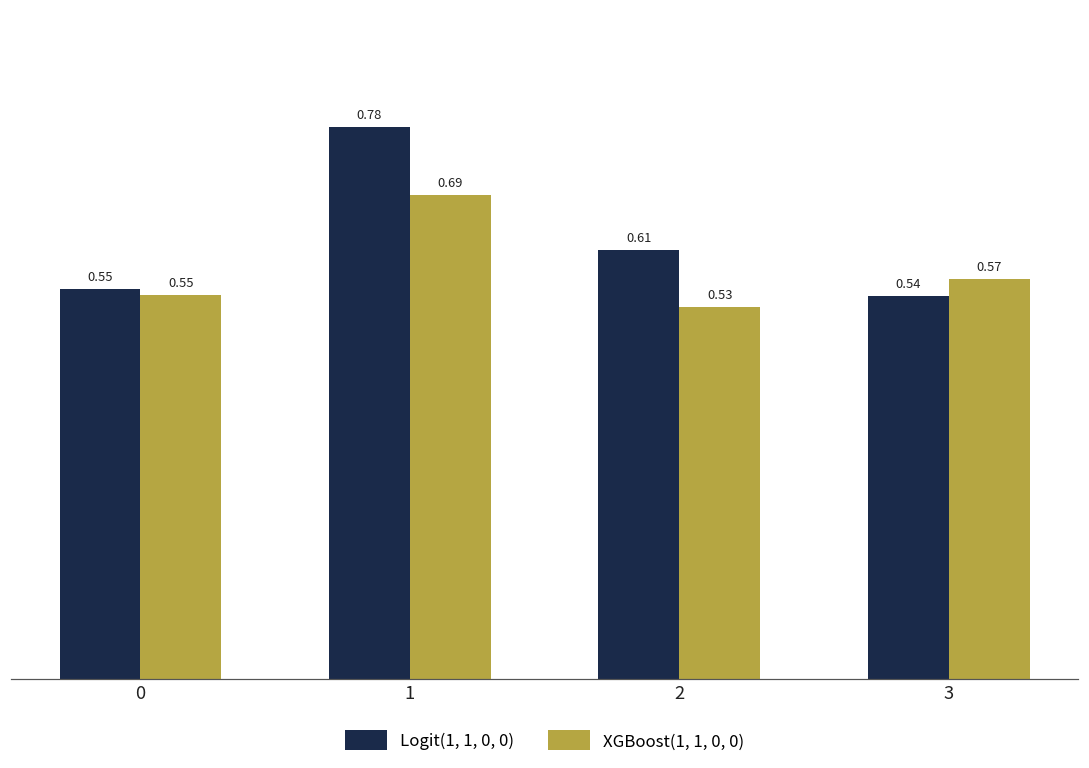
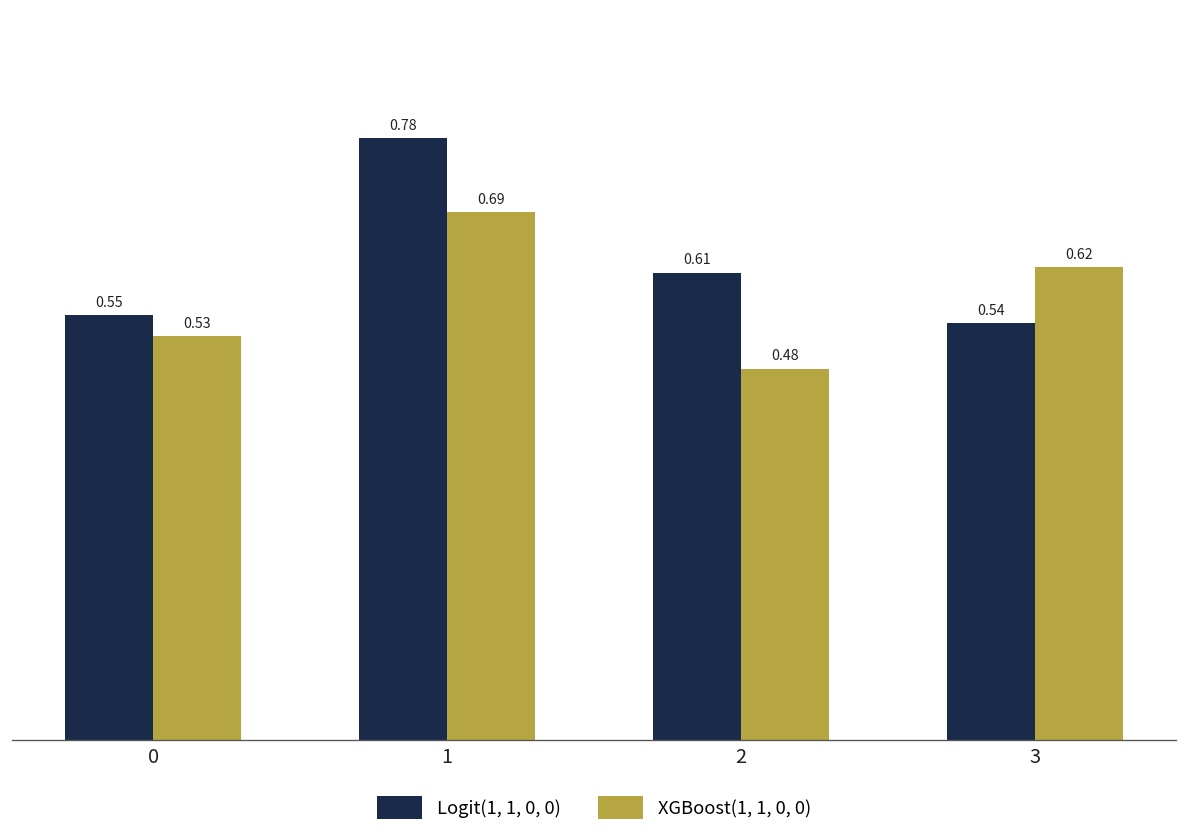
XGBoost(1, 1, 0, 0), 0: 0.55 -> 0.53
XGBoost(1, 1, 0, 0), 2: 0.53 -> 0.48
XGBoost(1, 1, 0, 0), 3: 0.57 -> 0.62
